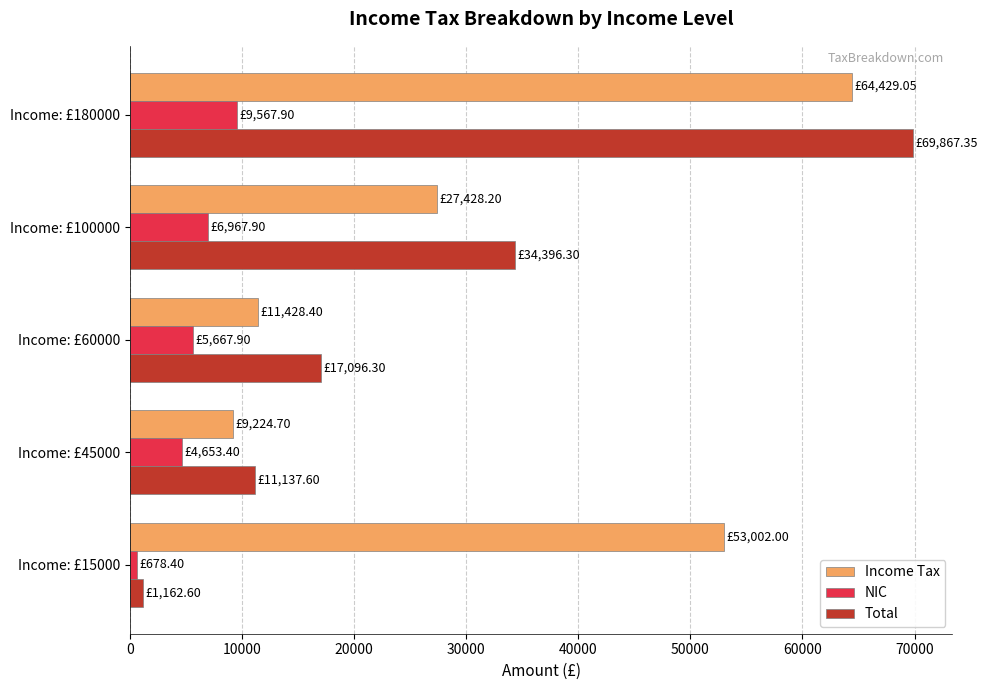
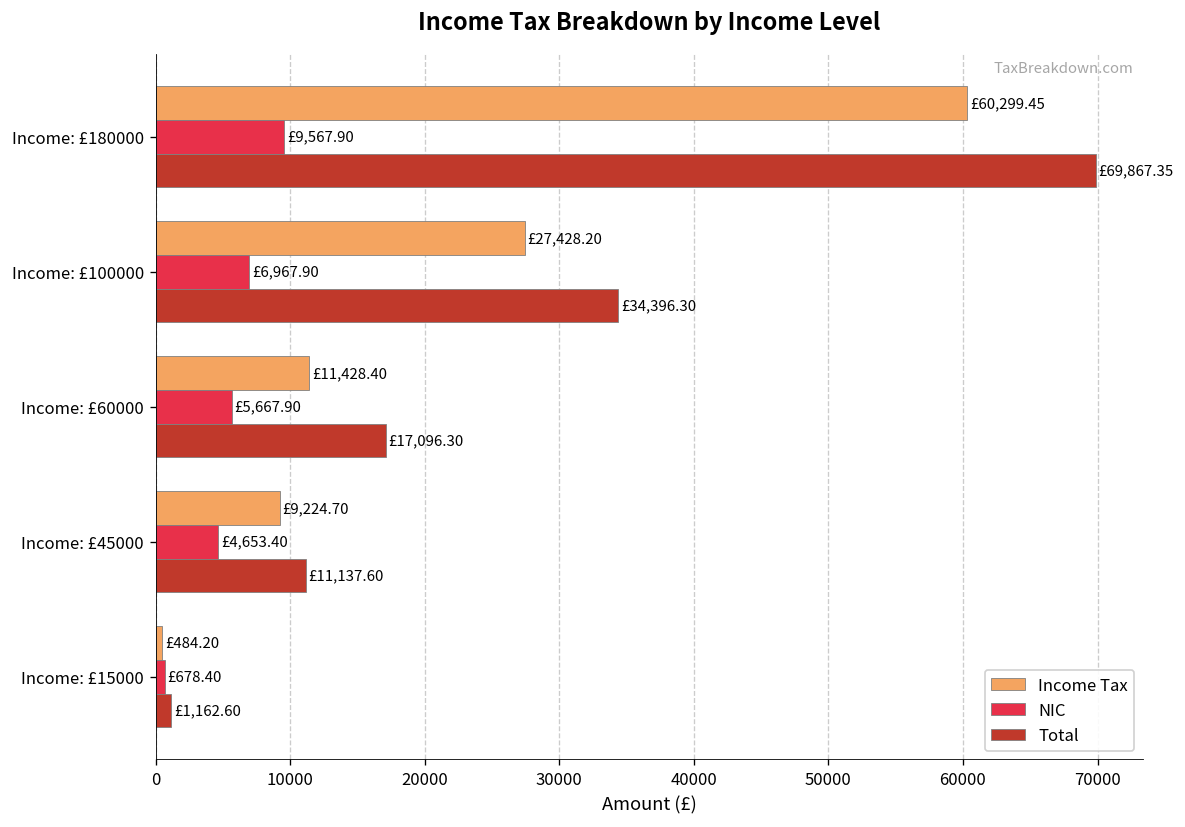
Income Tax, Income: £180000: £64,429.05 -> £60,299.45
Income Tax, Income: £15000: £53,002.00 -> £484.20
